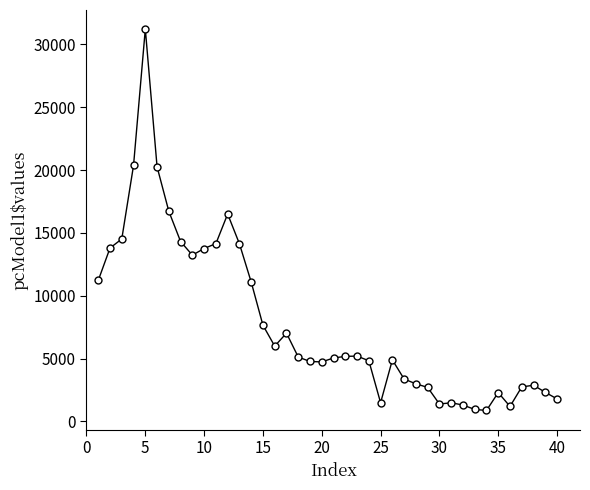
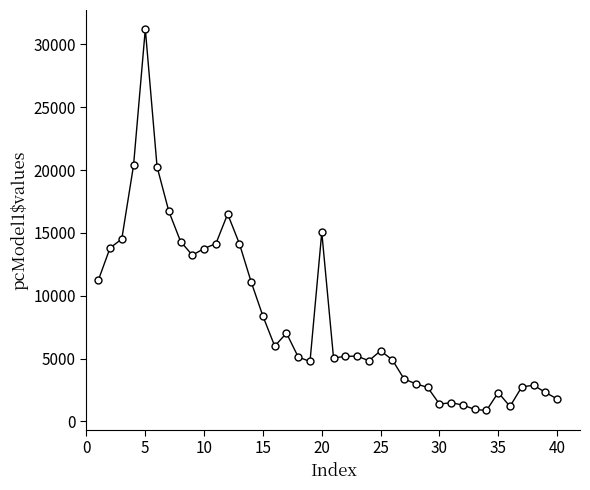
15: 7600 -> 8400
20: 4700 -> 15000
25: 1500 -> 5600
